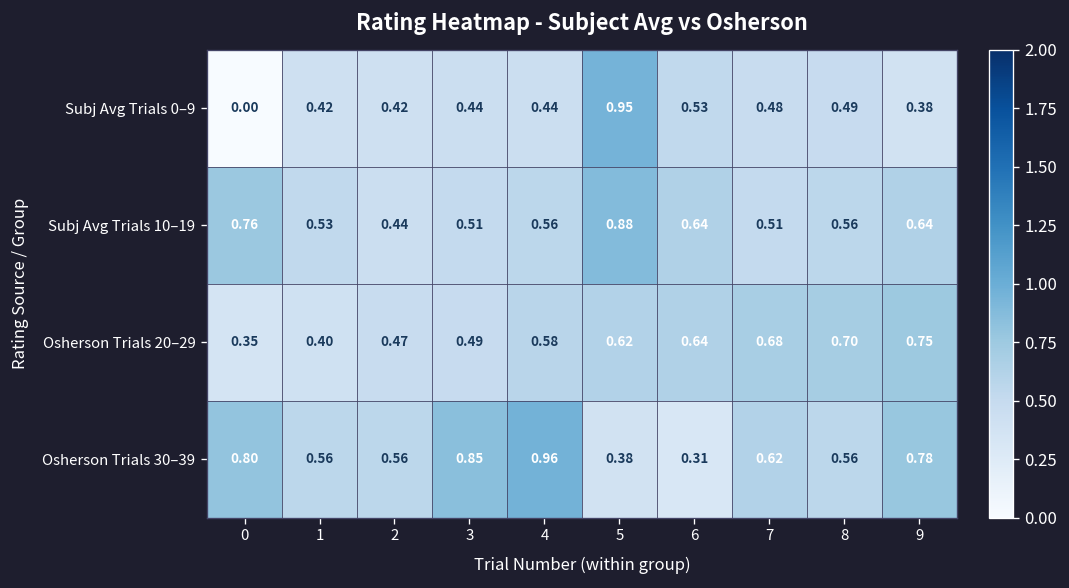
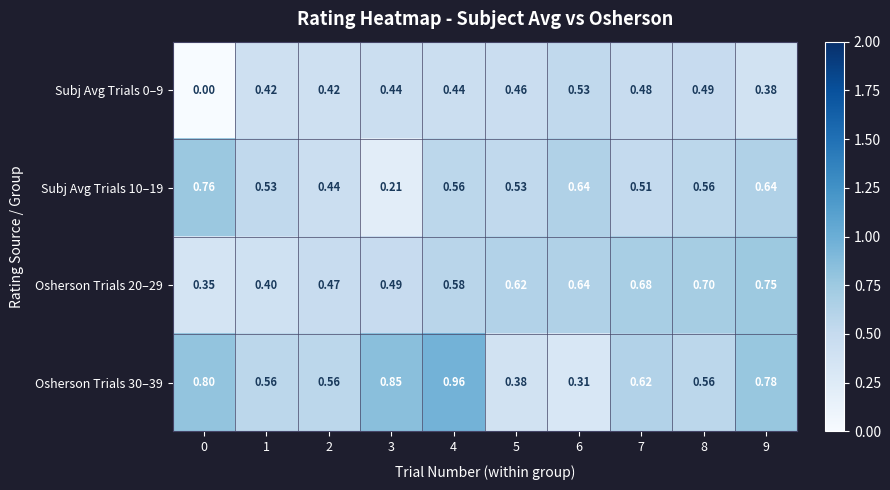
Subj Avg Trials 0–9, 5: 0.95 -> 0.46
Subj Avg Trials 10–19, 3: 0.51 -> 0.21
Subj Avg Trials 10–19, 5: 0.88 -> 0.53
